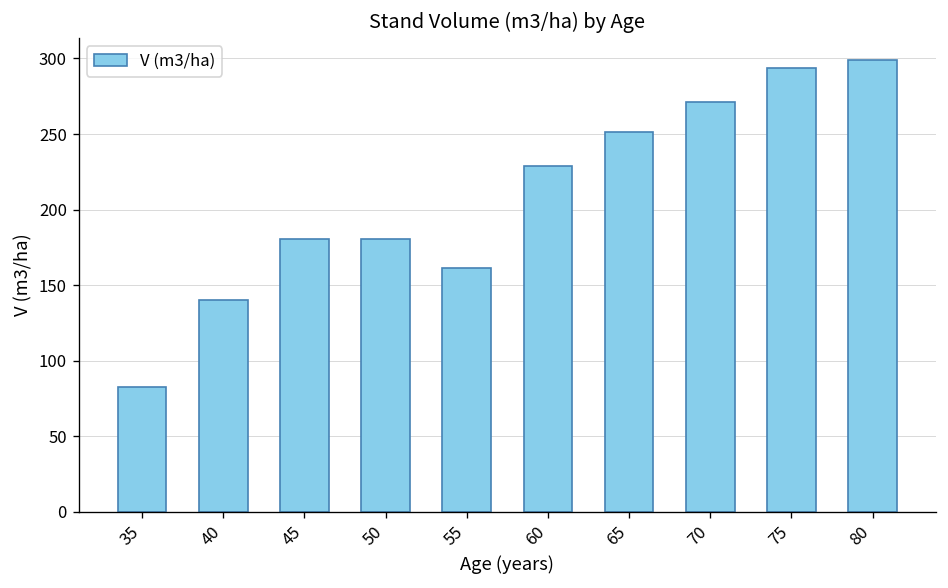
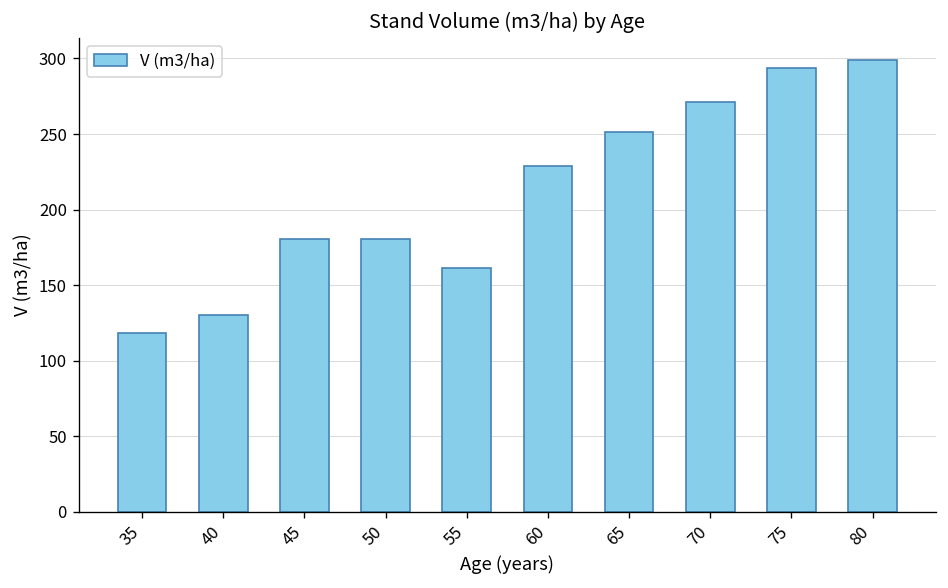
35: 82 -> 118
40: 140 -> 130
